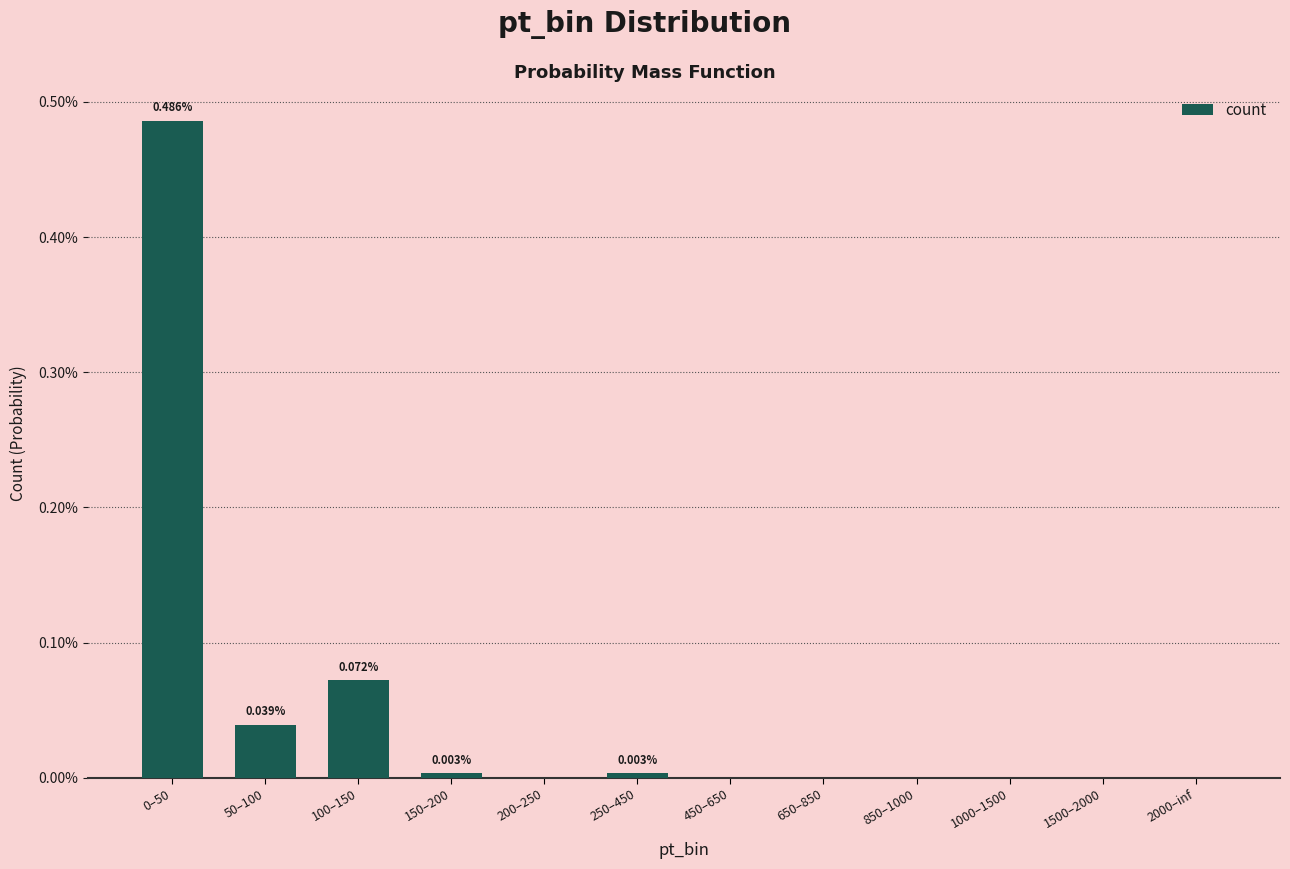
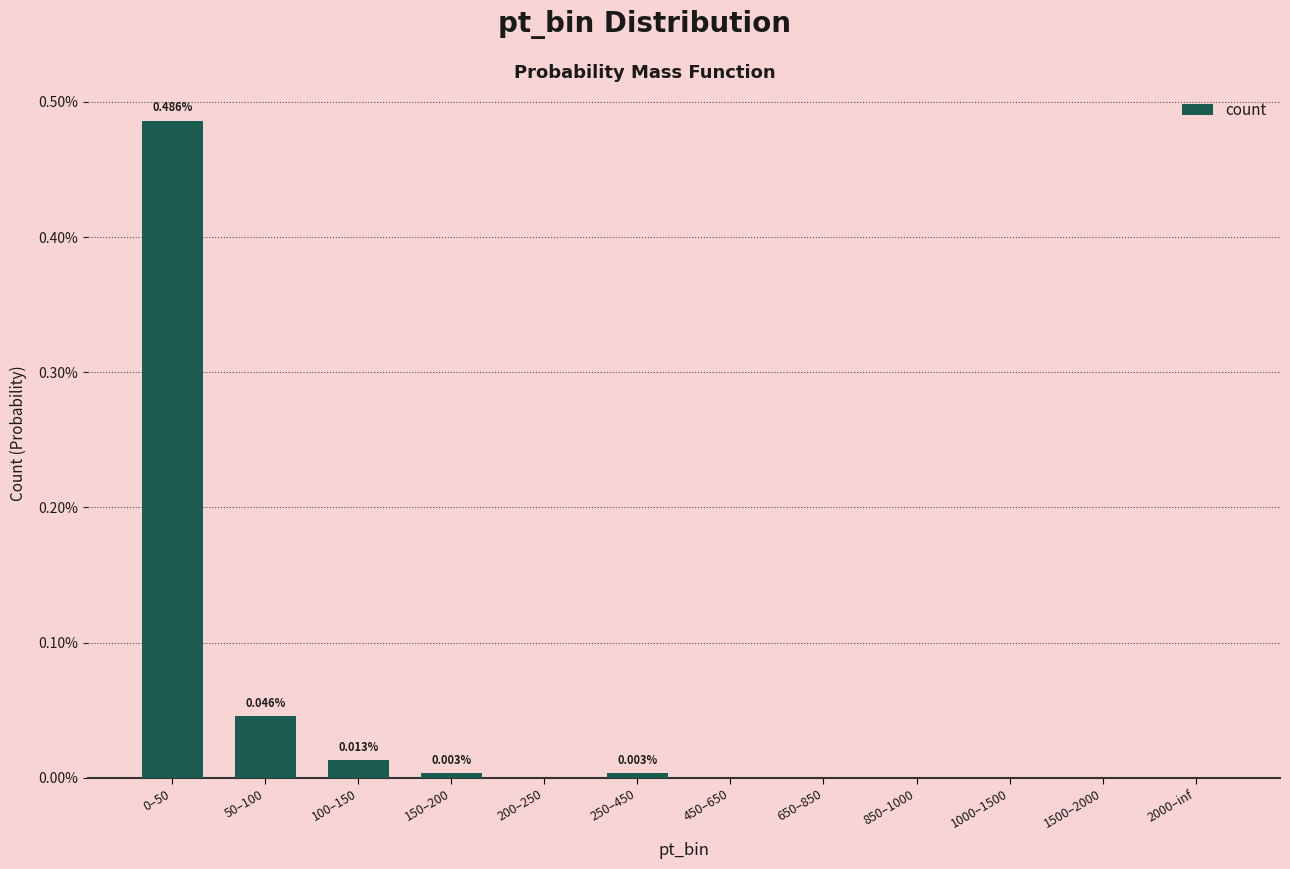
50–100: 0.039% -> 0.046%
100–150: 0.072% -> 0.013%
